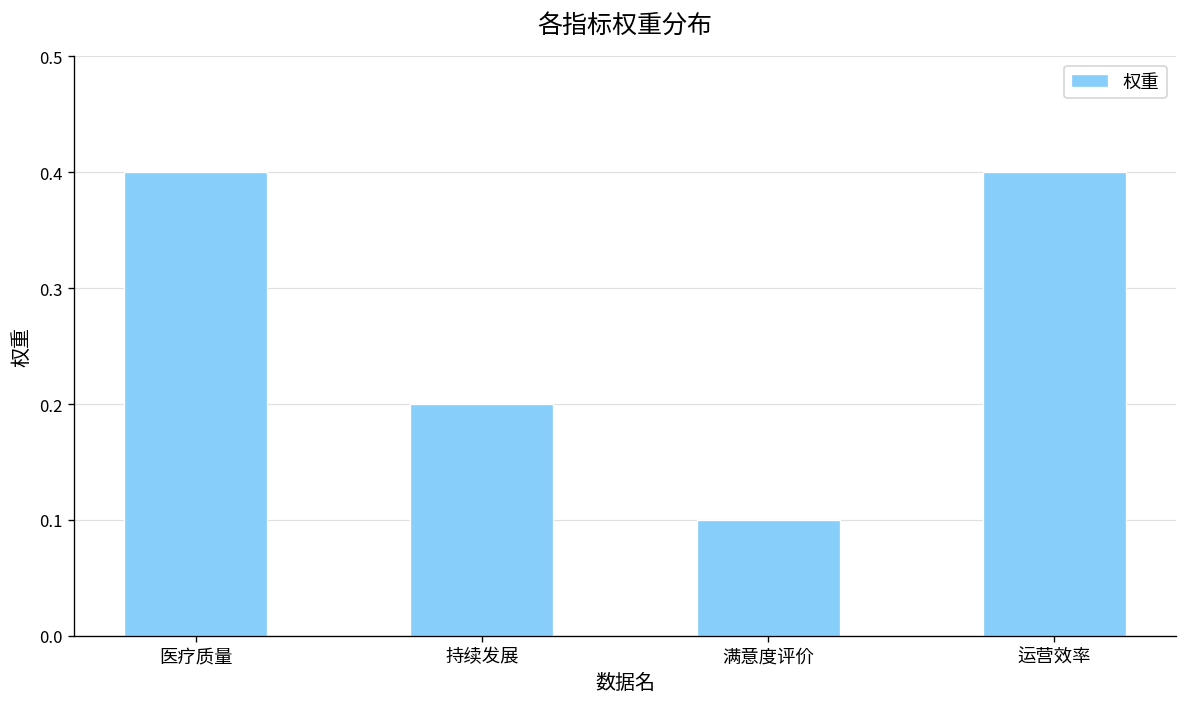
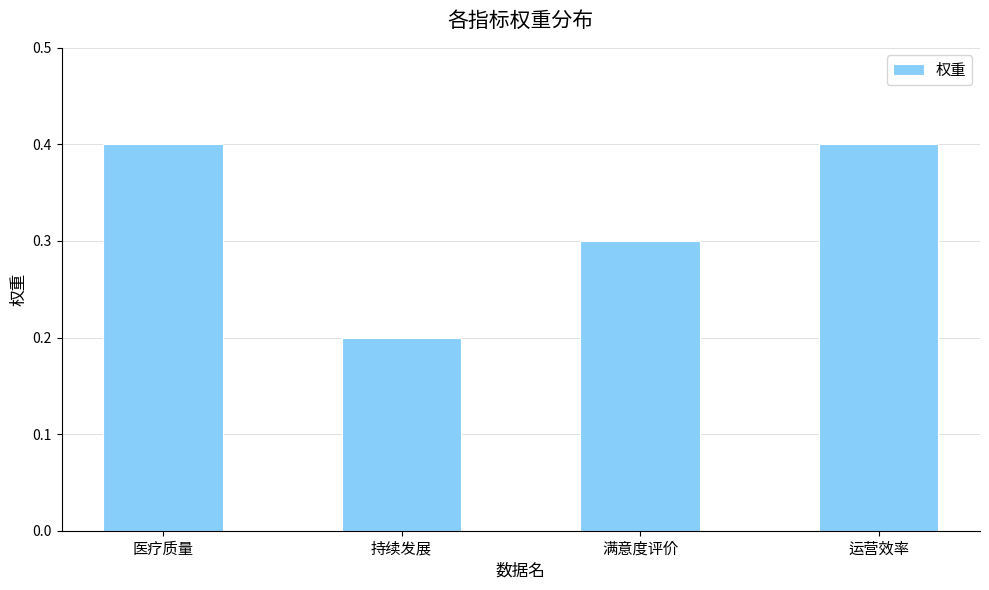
满意度评价: 0.1 -> 0.3
